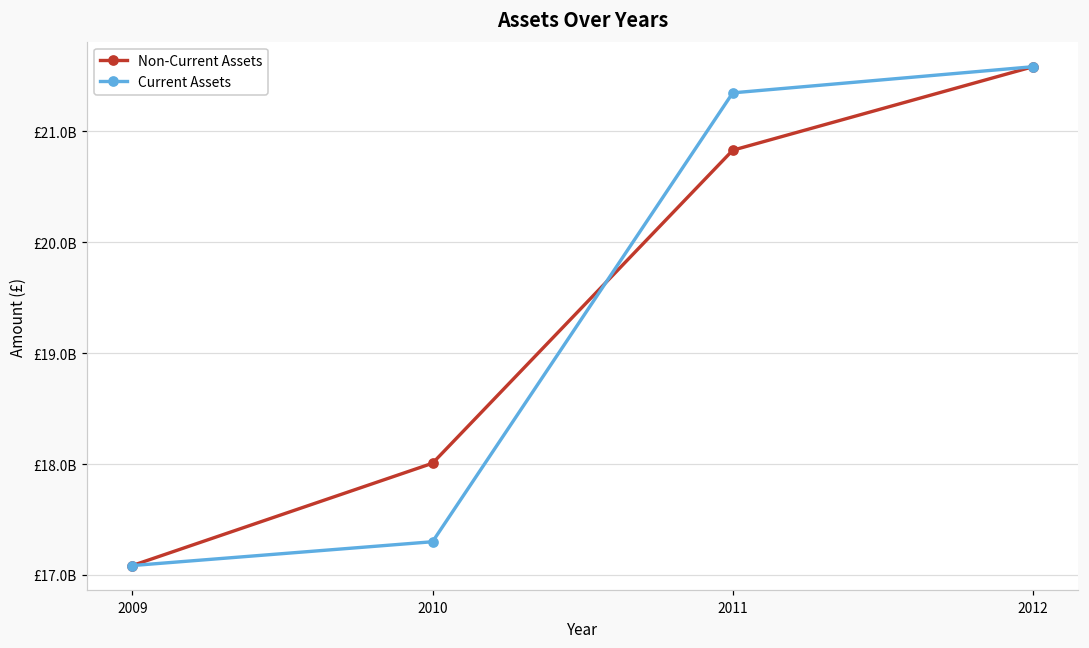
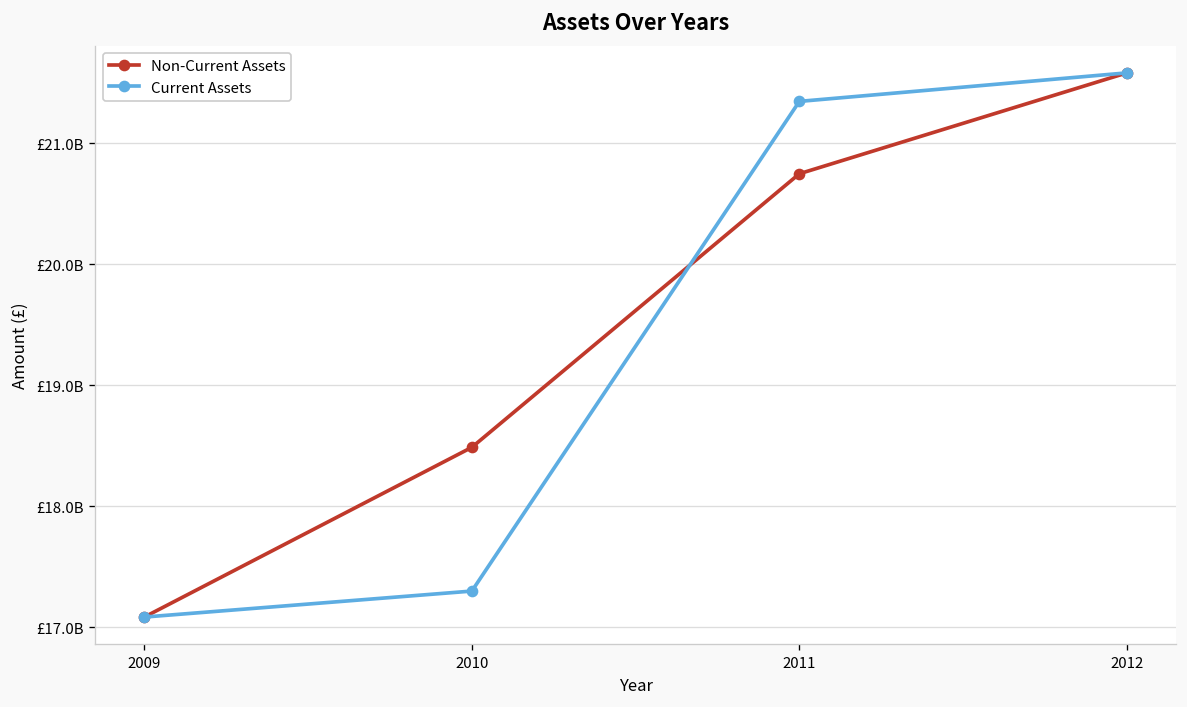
Non-Current Assets, 2010: £18010000000 -> £18490000000
Non-Current Assets, 2011: £20830000000 -> £20750000000
